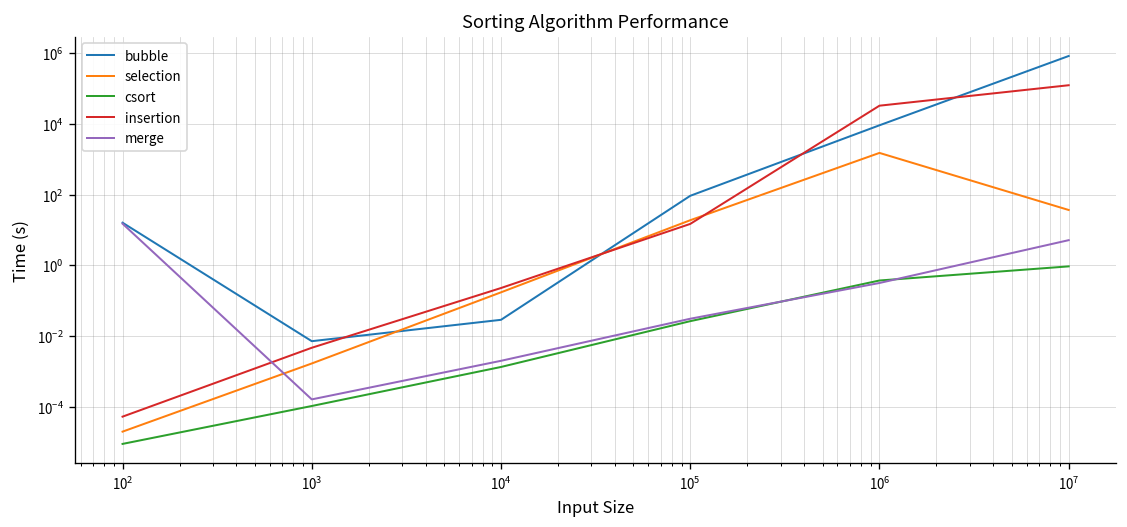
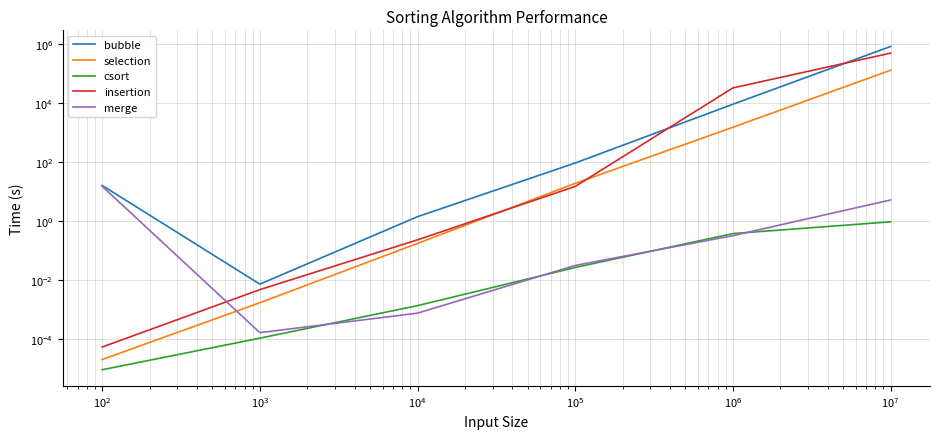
bubble, 10^4: 0.03 -> 1
merge, 10^4: 0.002 -> 0.0007
selection, 10^7: 40 -> 100000
insertion, 10^7: 120000 -> 500000
